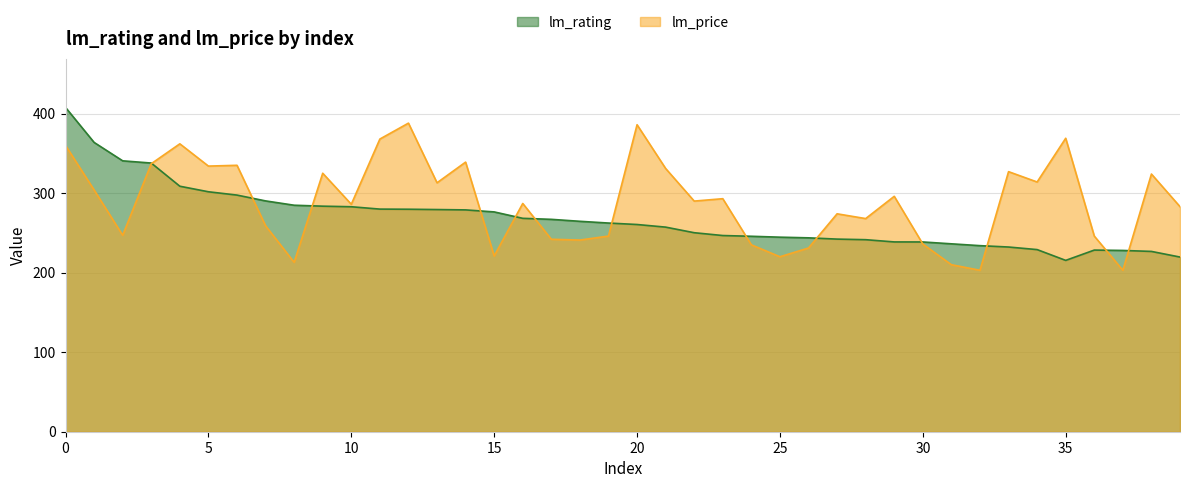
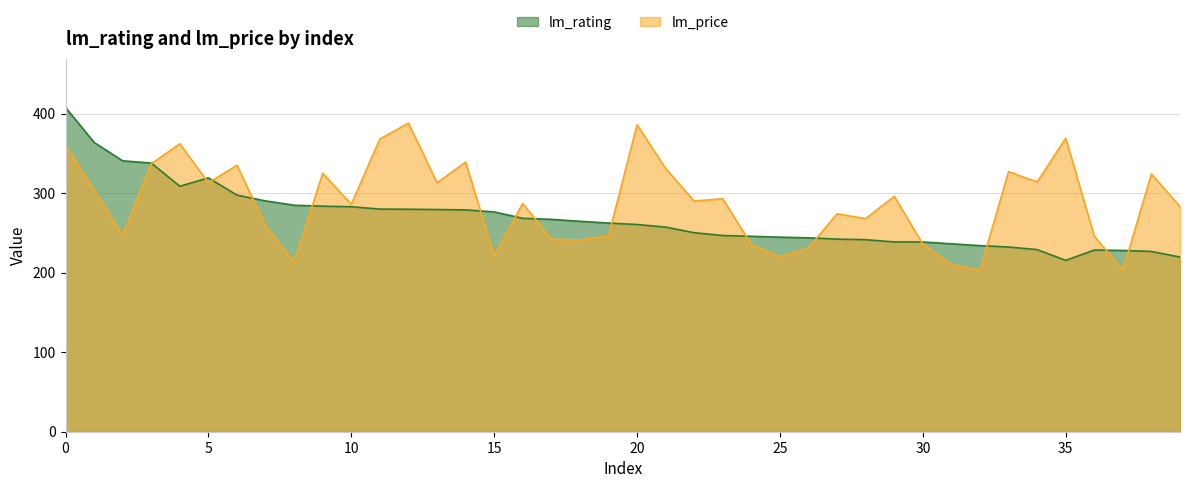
lm_rating, 5: 300 -> 320
lm_price, 5: 330 -> 310
